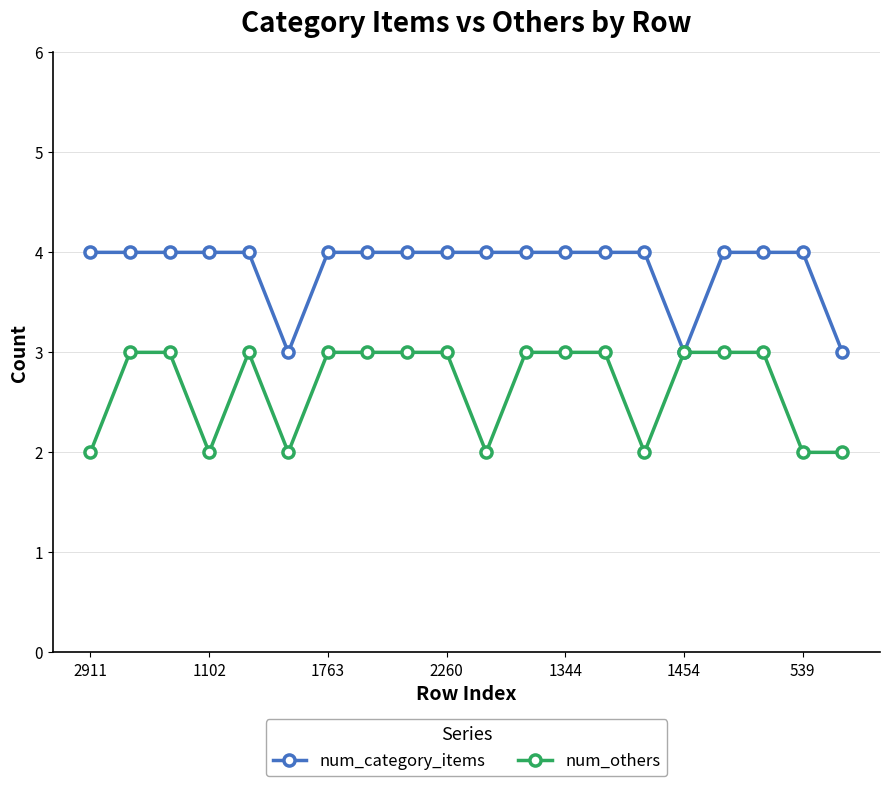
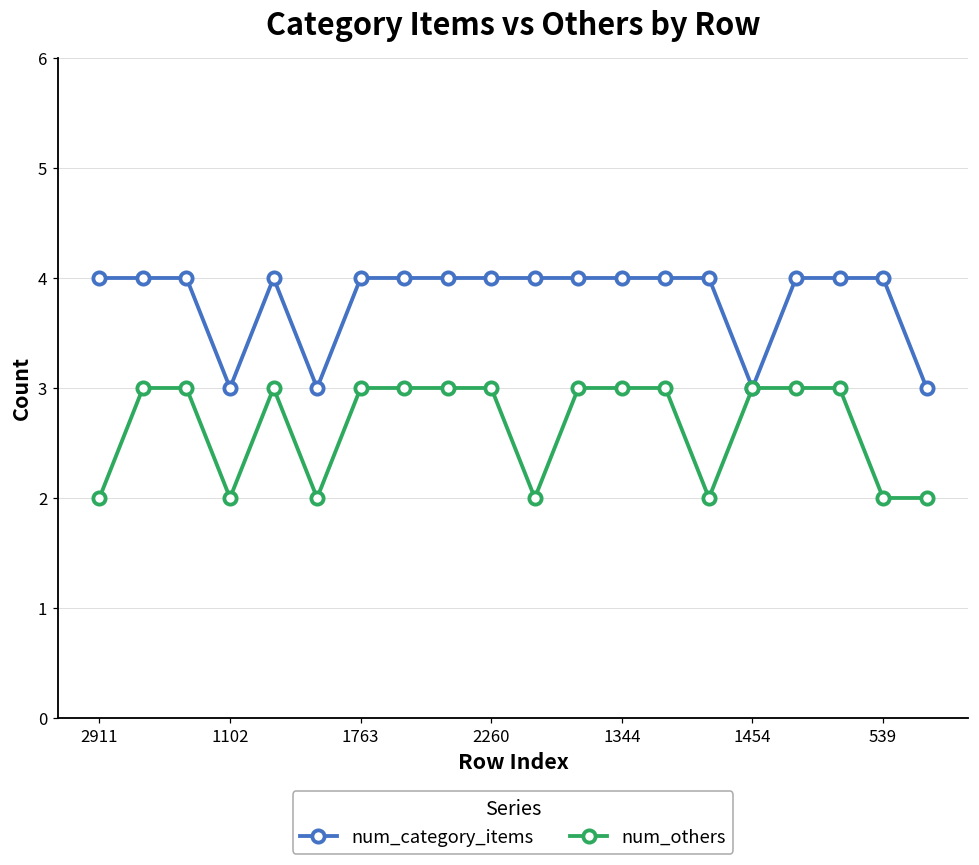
num_category_items, 1102: 4 -> 3
